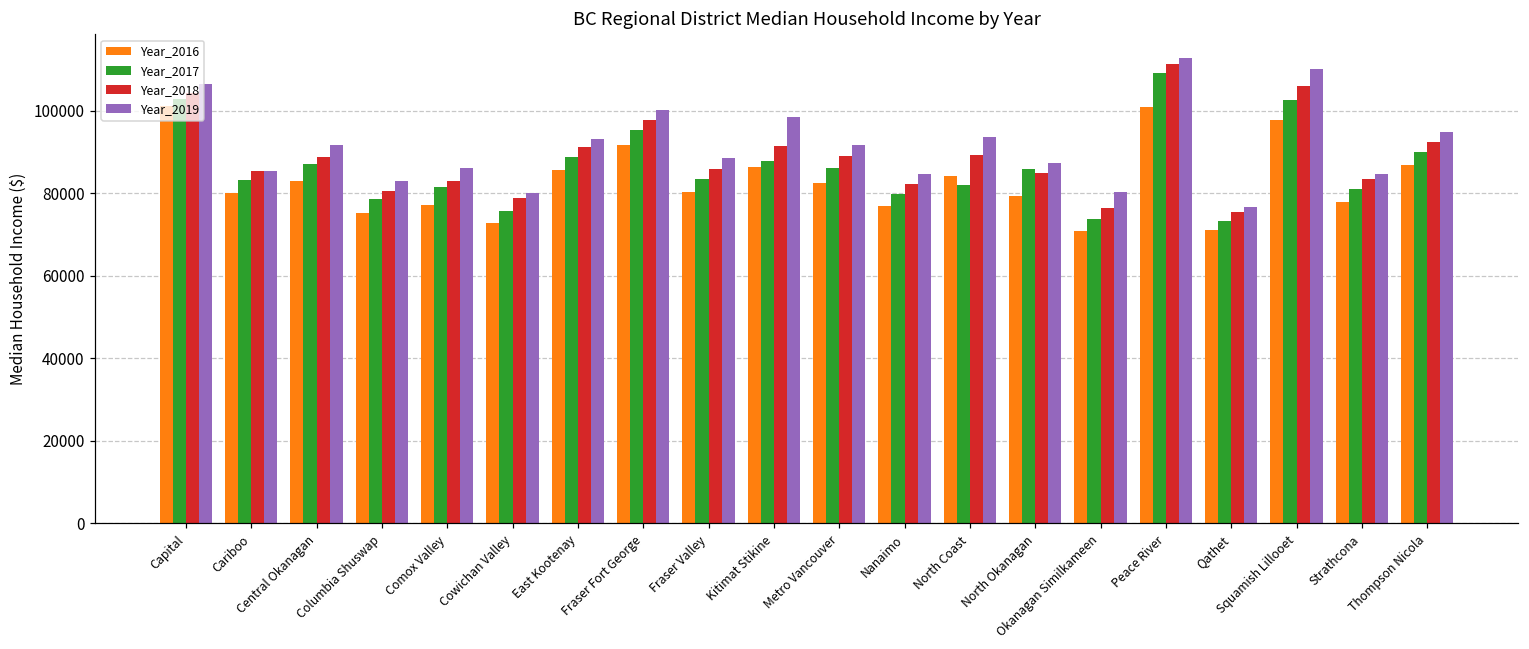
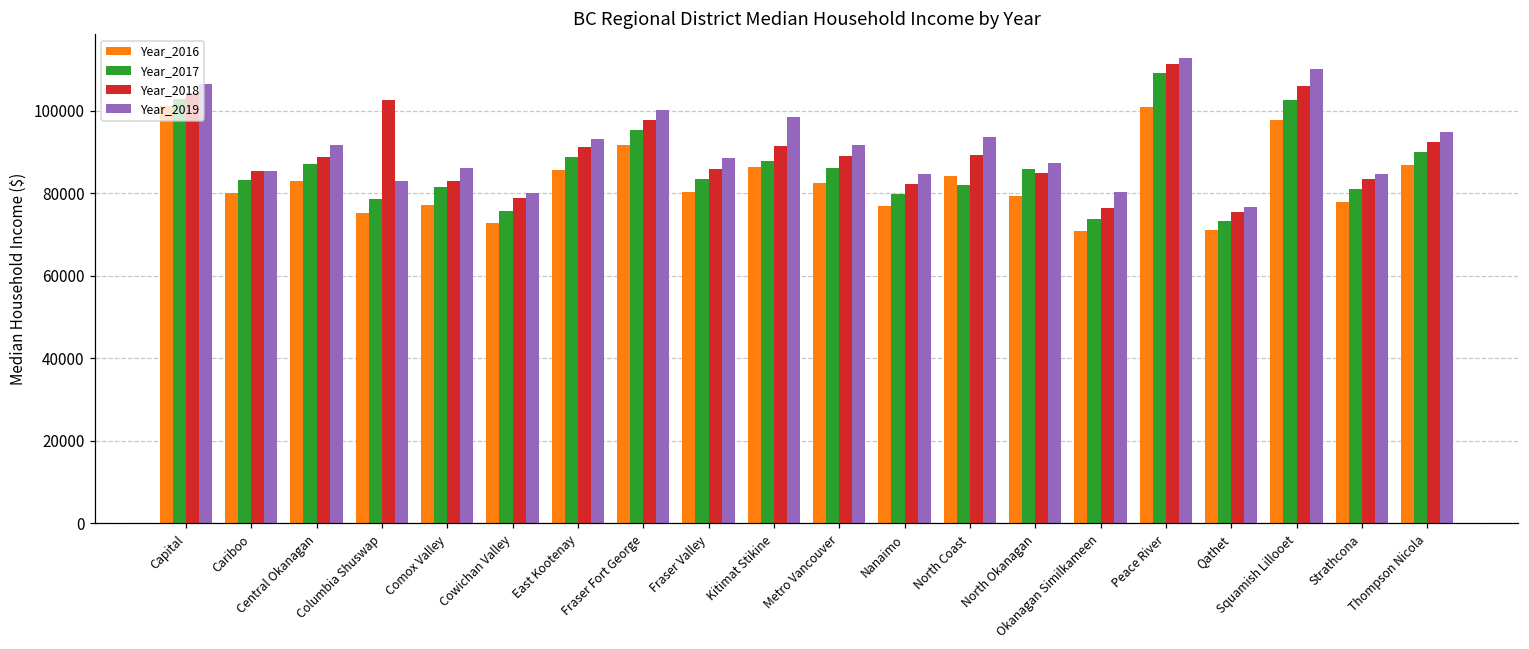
Year_2018, Columbia Shuswap: 81000 -> 103000
